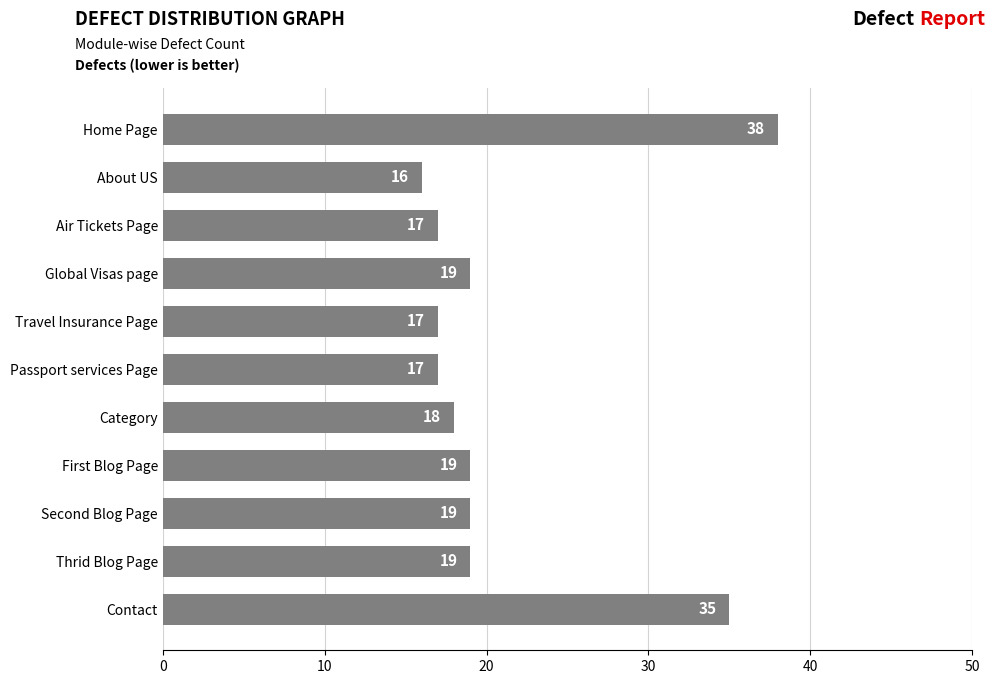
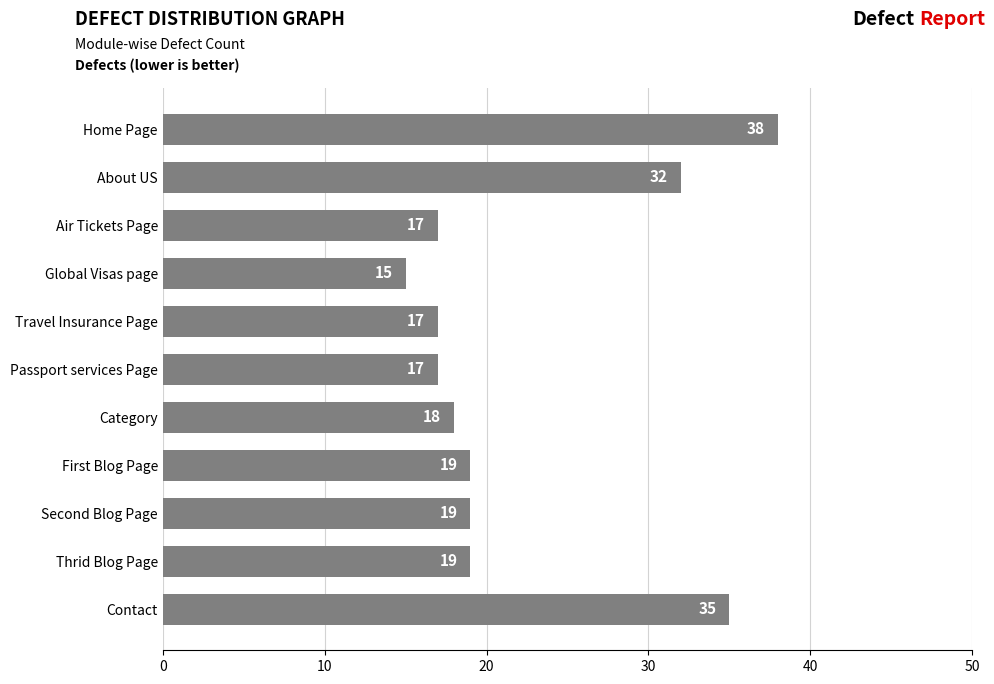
About US: 16 -> 32
Global Visas page: 19 -> 15
